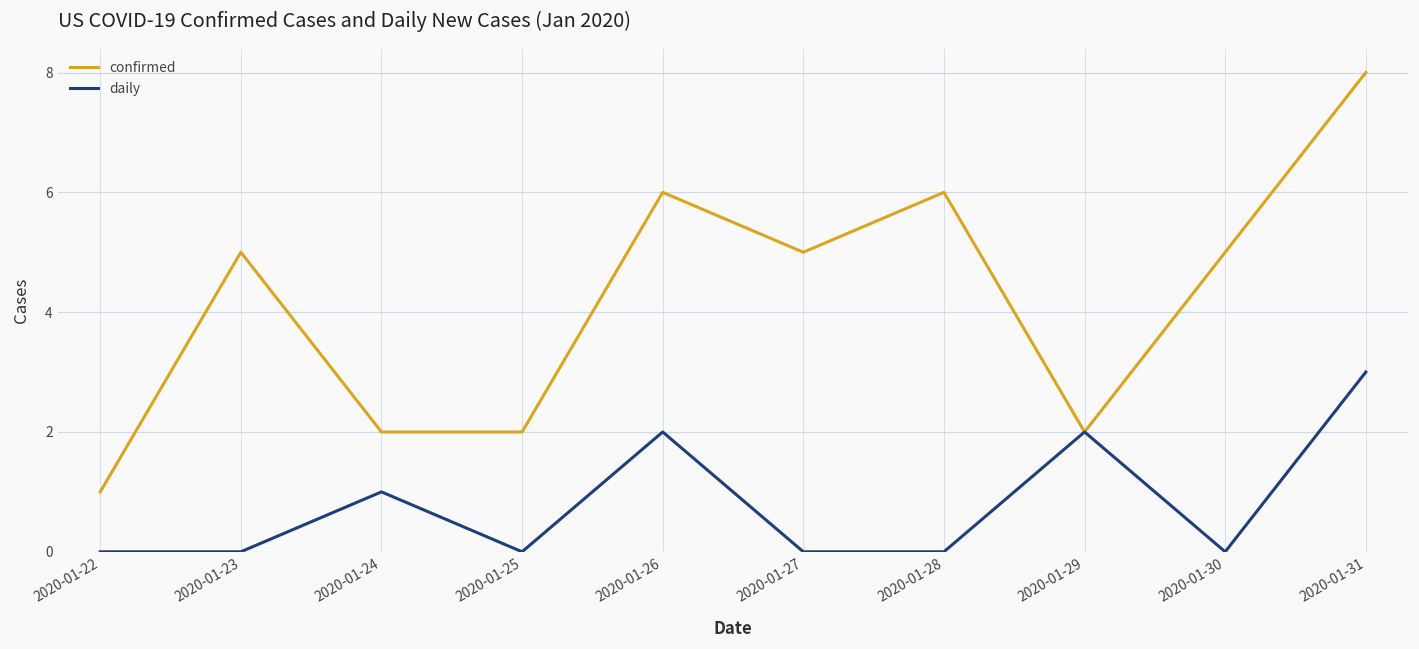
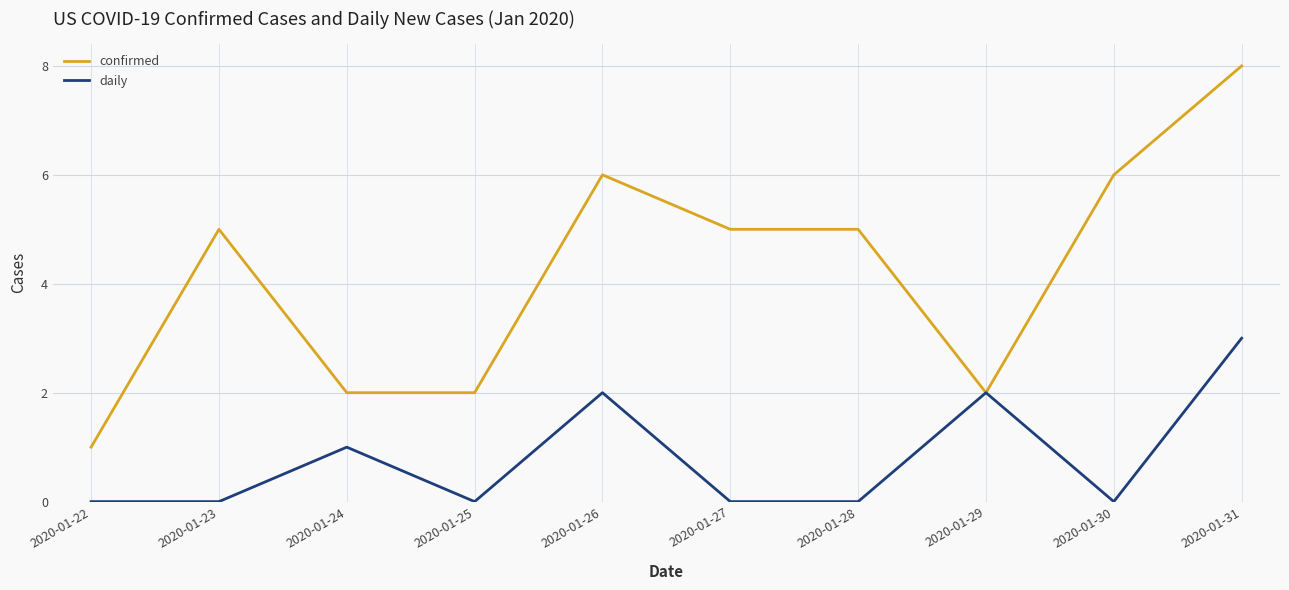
confirmed, 2020-01-28: 6 -> 5
confirmed, 2020-01-30: 5 -> 6
